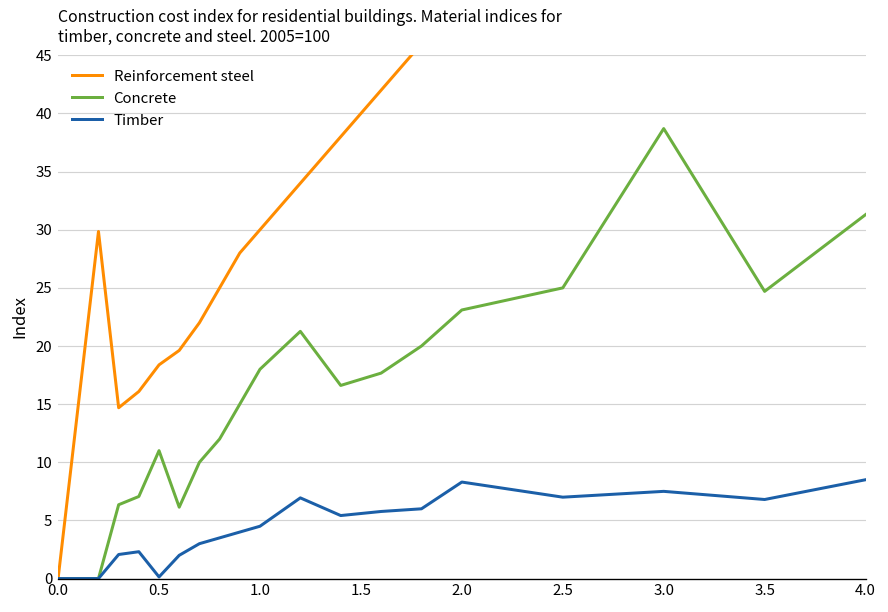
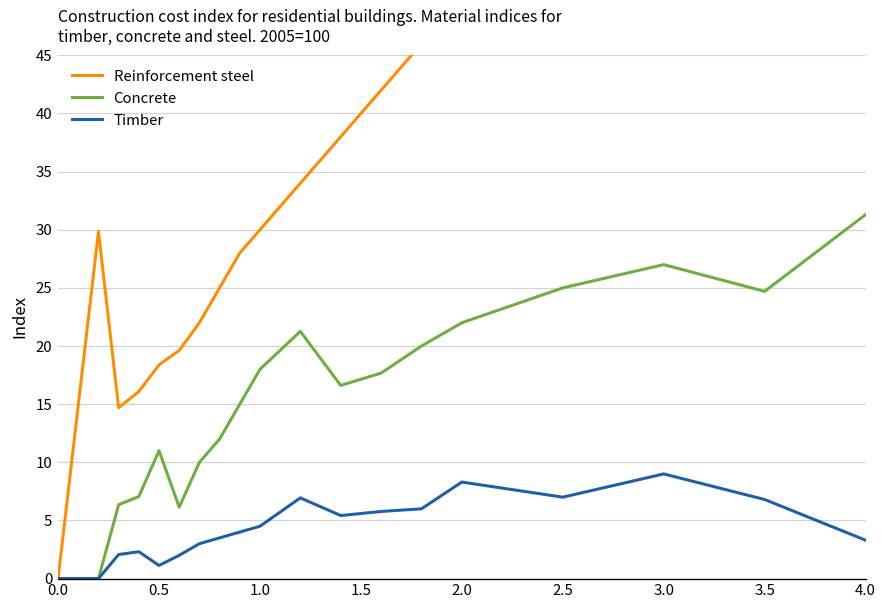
Timber, 0.5: 0 -> 1
Concrete, 2.0: 23 -> 22
Concrete, 3.0: 39 -> 27
Timber, 3.0: 8 -> 9
Timber, 4.0: 9 -> 3
